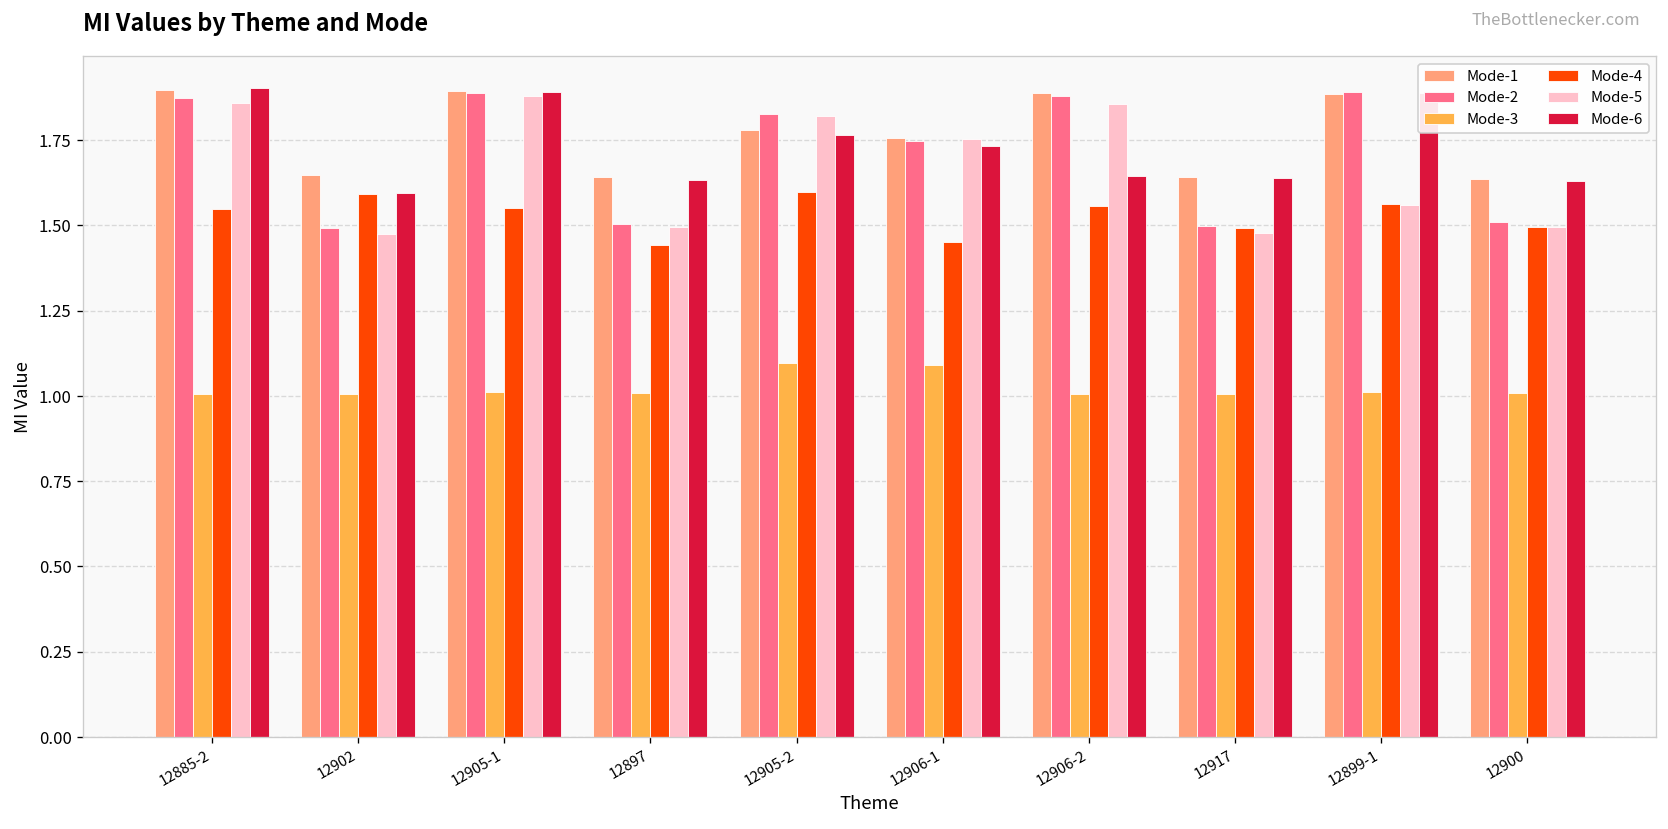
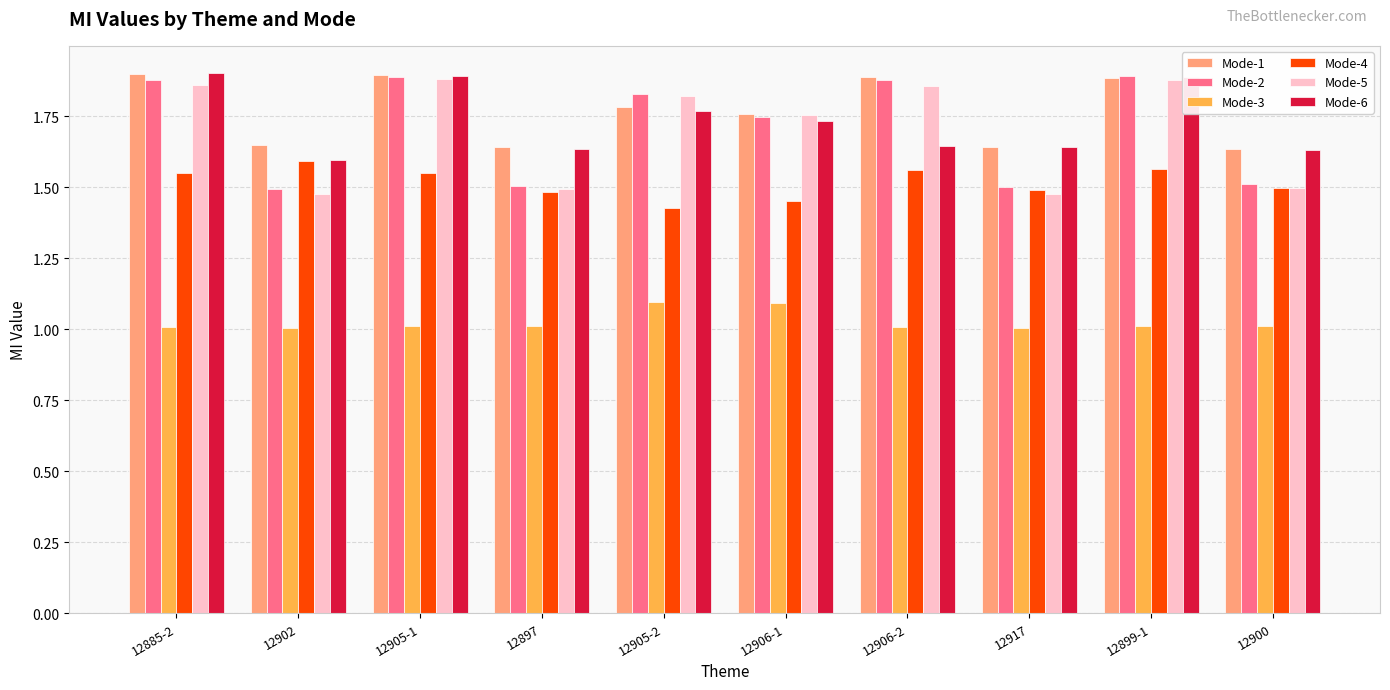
Mode-4, 12897: 1.44 -> 1.48
Mode-4, 12905-2: 1.60 -> 1.43
Mode-5, 12899-1: 1.56 -> 1.88
